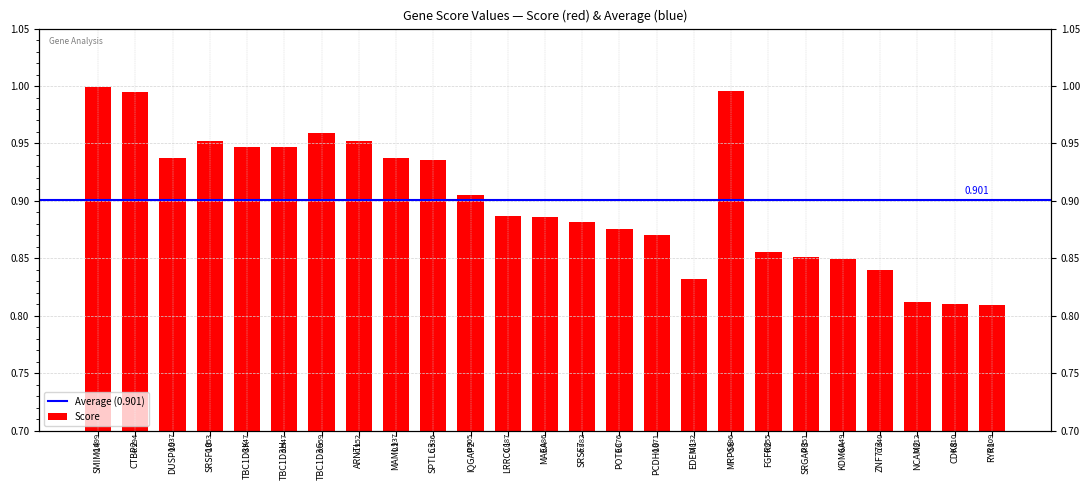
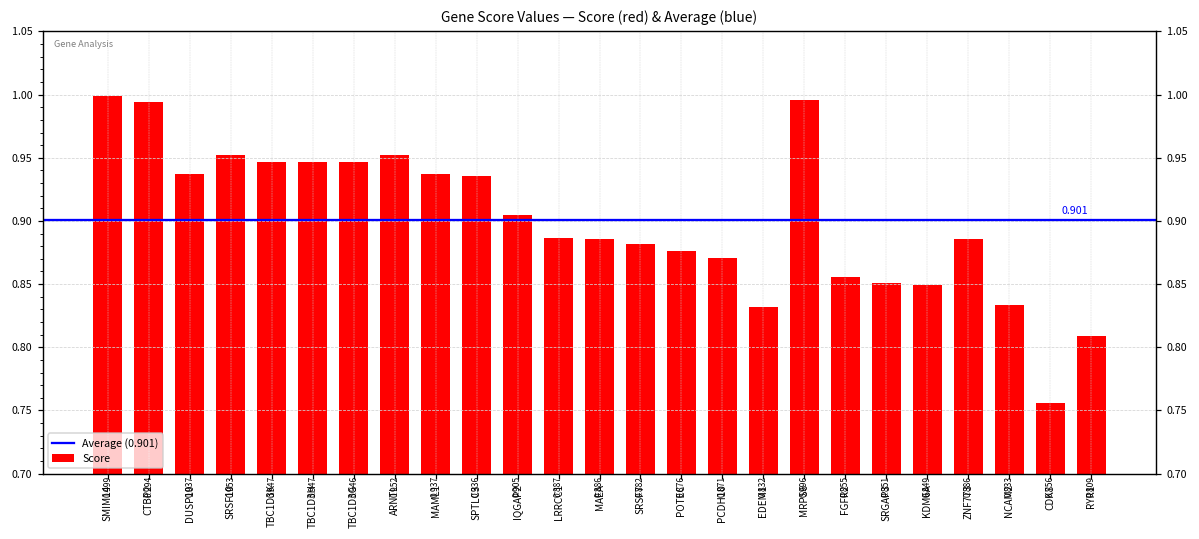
TBC1D3G: 0.959 -> 0.946
ZNF773: 0.840 -> 0.886
NCAM2: 0.812 -> 0.833
CDK8: 0.810 -> 0.756
